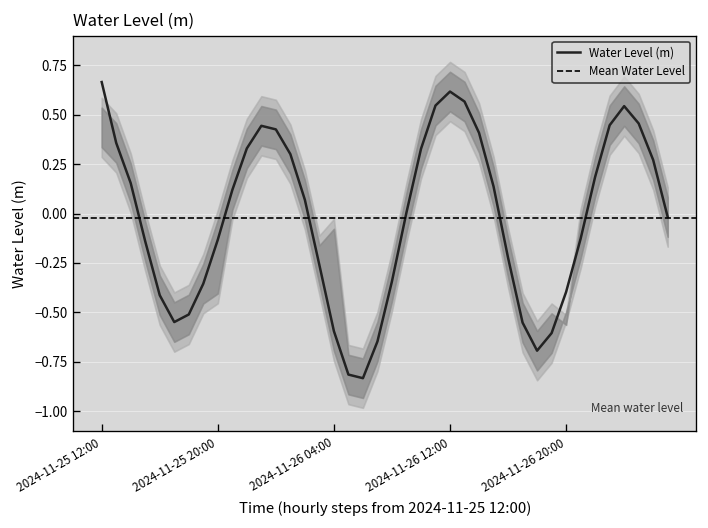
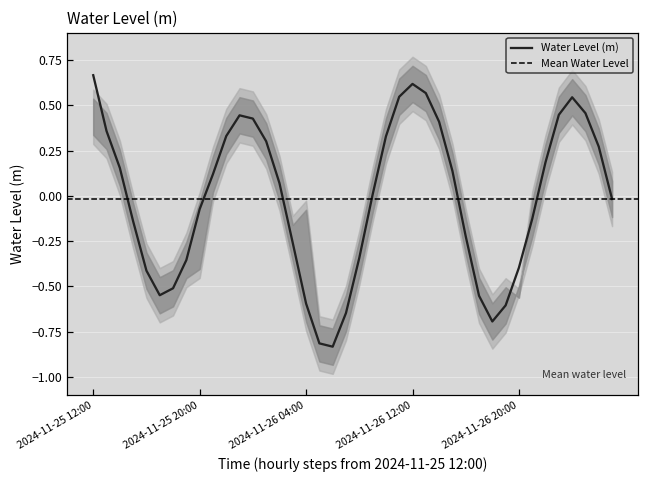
Water Level (m), 2024-11-25 20:00: -0.13 -> -0.07
